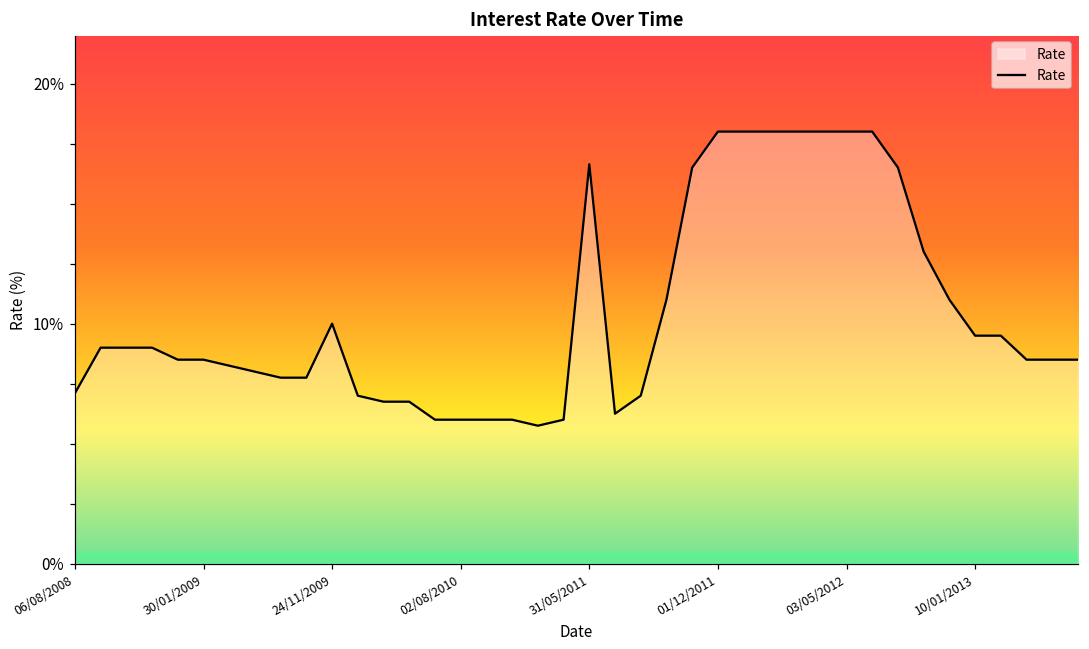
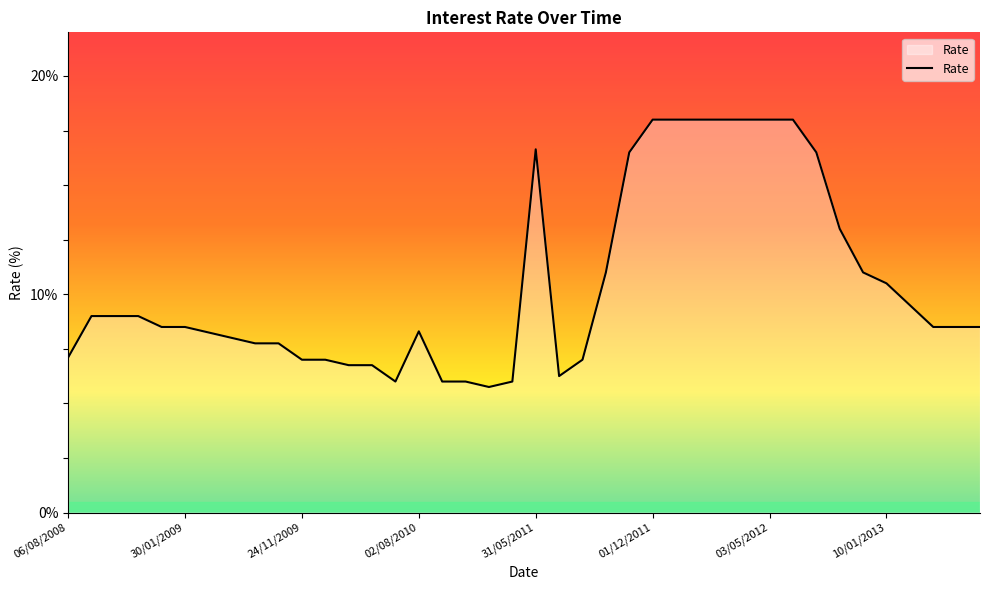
24/11/2009: 10% -> 7%
02/08/2010: 6.0% -> 8.3%
10/01/2013: 9.5% -> 10.5%
